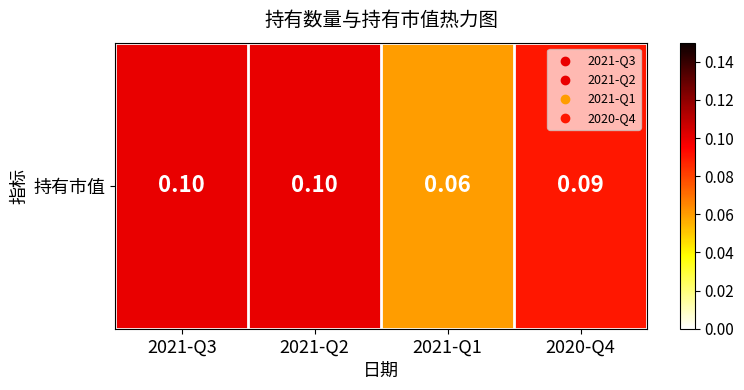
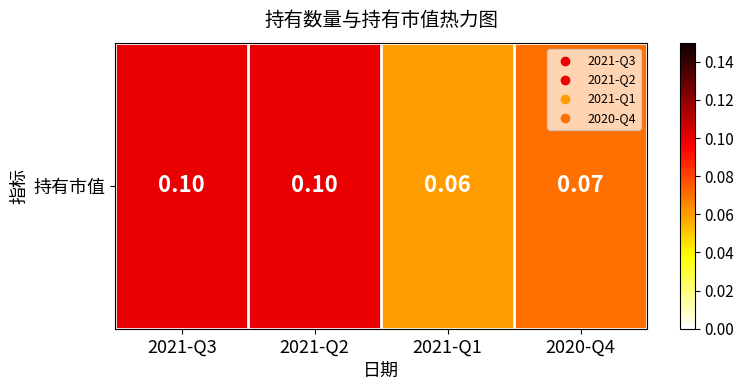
持有市值, 2020-Q4: 0.09 -> 0.07
